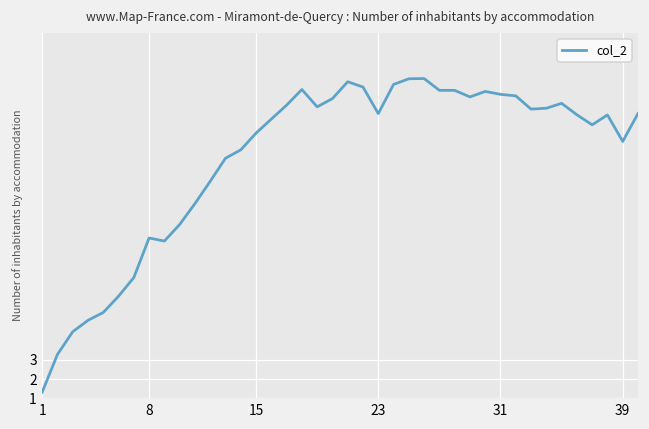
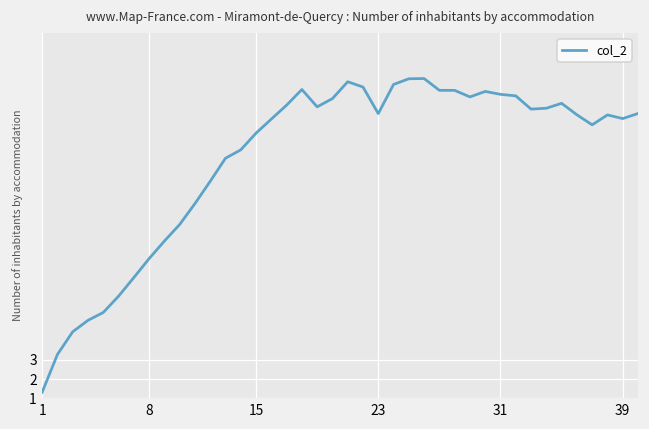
8: 9.3 -> 8.3
39: 14.4 -> 15.5
